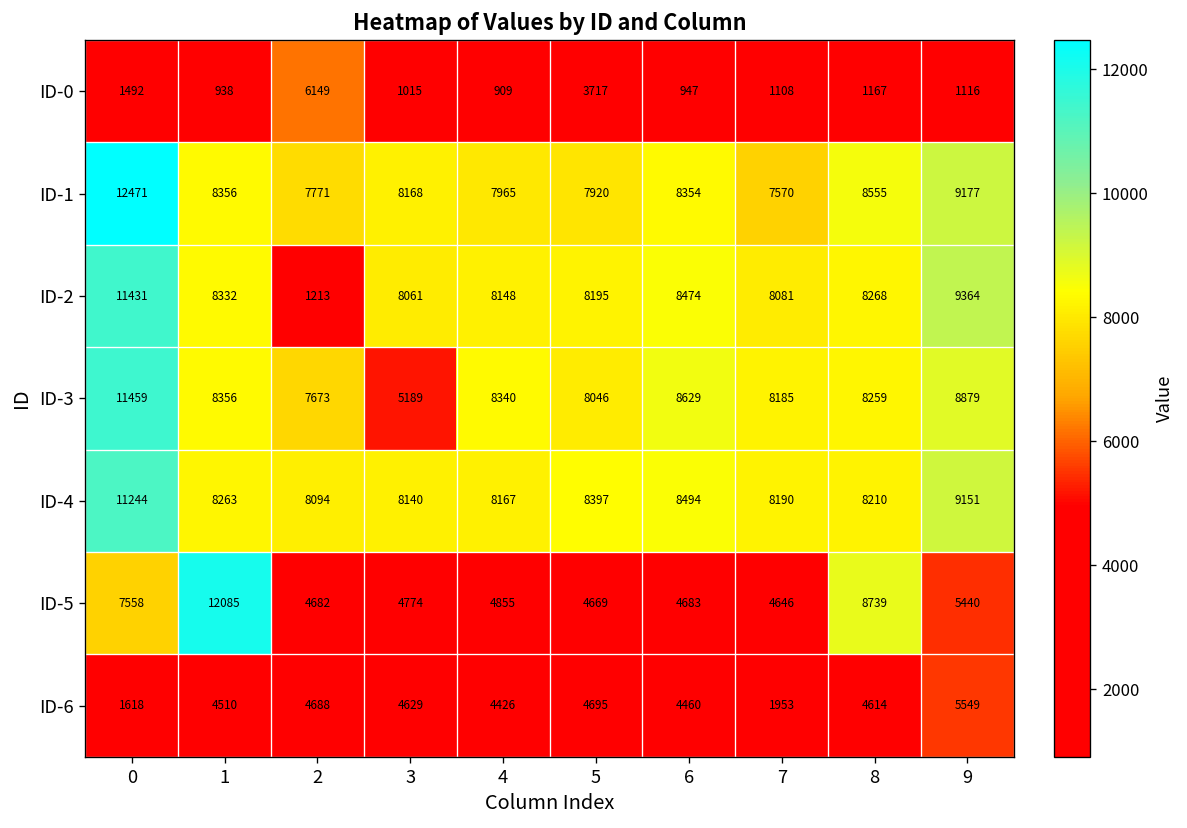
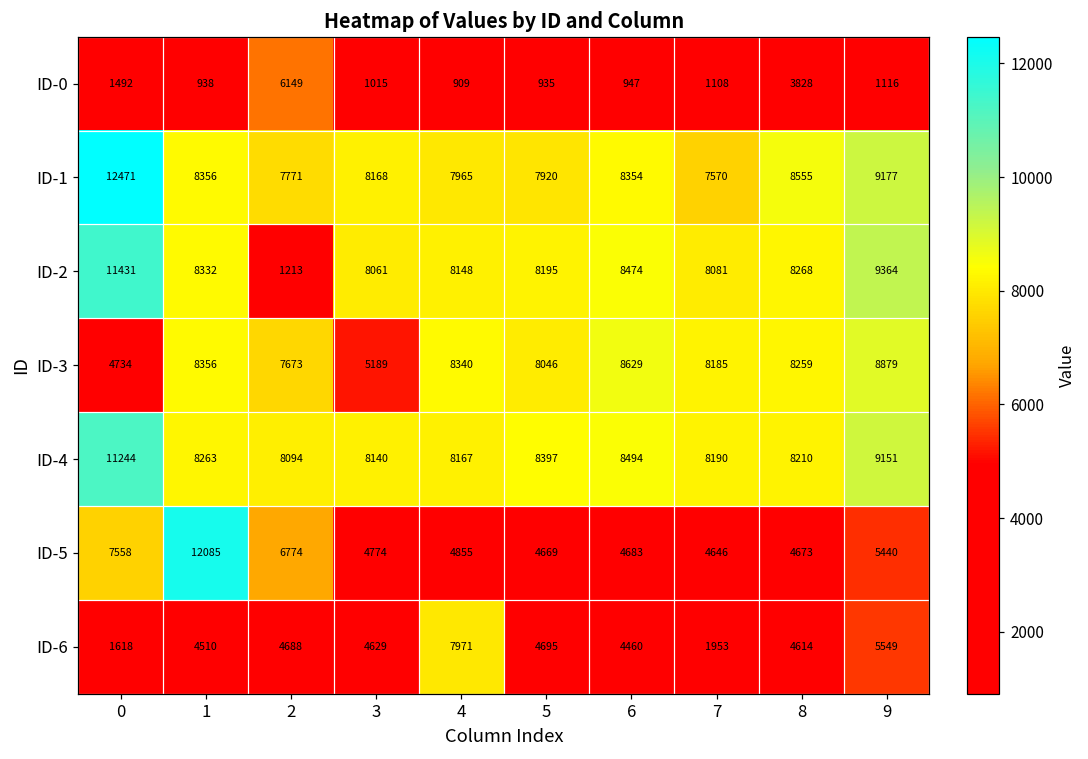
ID-0, 5: 3717 -> 935
ID-0, 8: 1167 -> 3828
ID-3, 0: 11459 -> 4734
ID-5, 2: 4682 -> 6774
ID-5, 8: 8739 -> 4673
ID-6, 4: 4426 -> 7971
